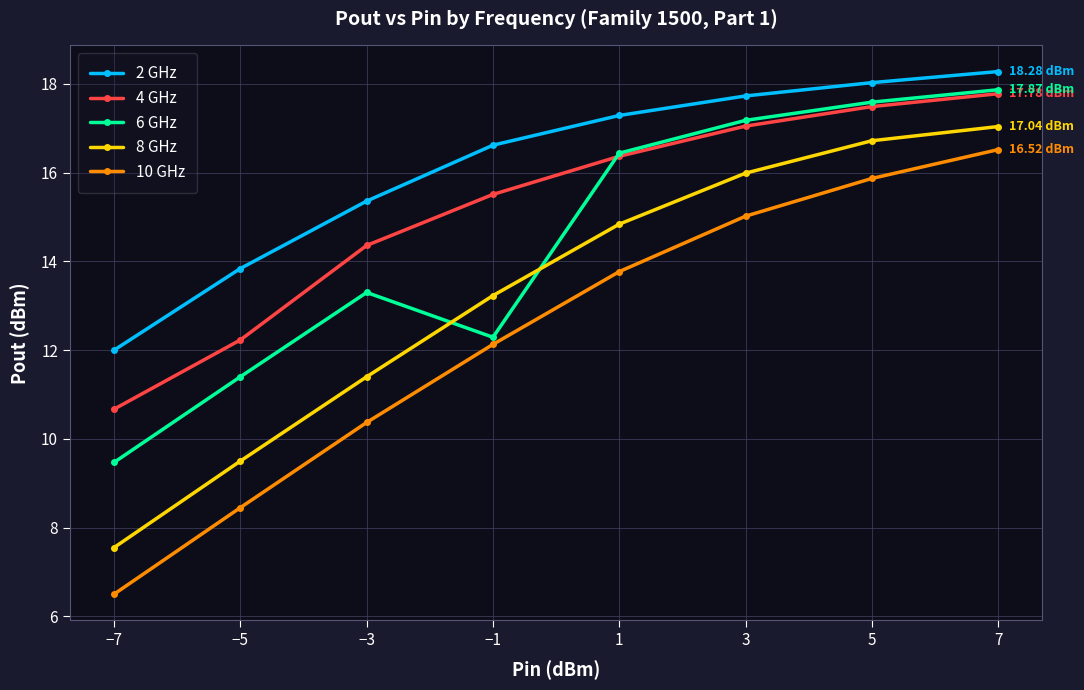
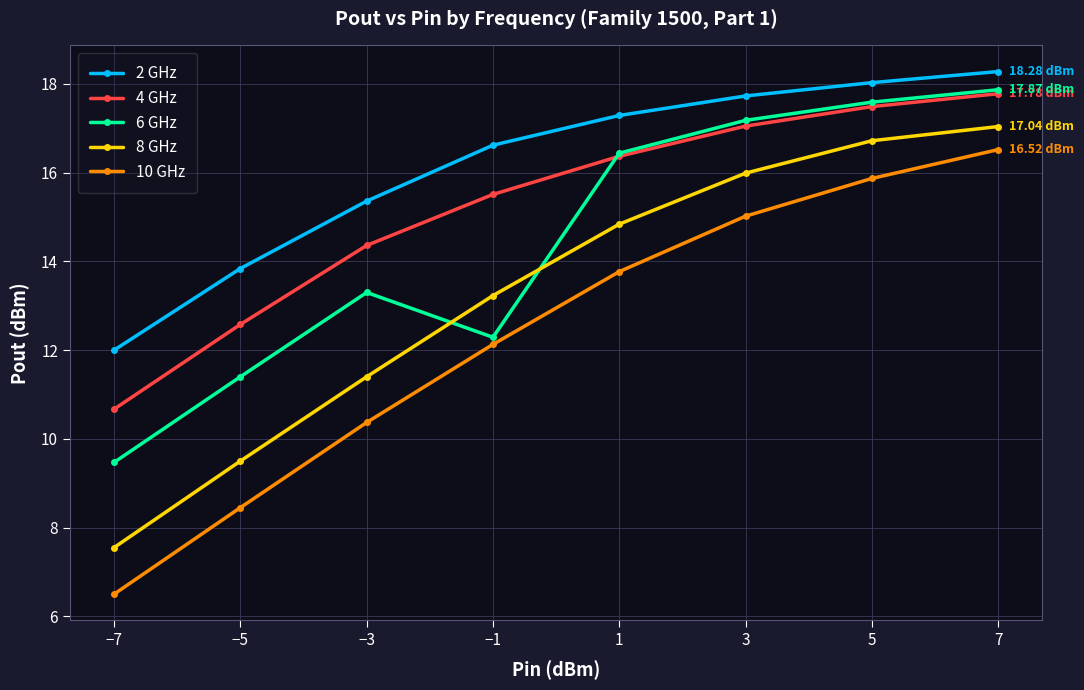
4 GHz, −5: 12.2 -> 12.6
